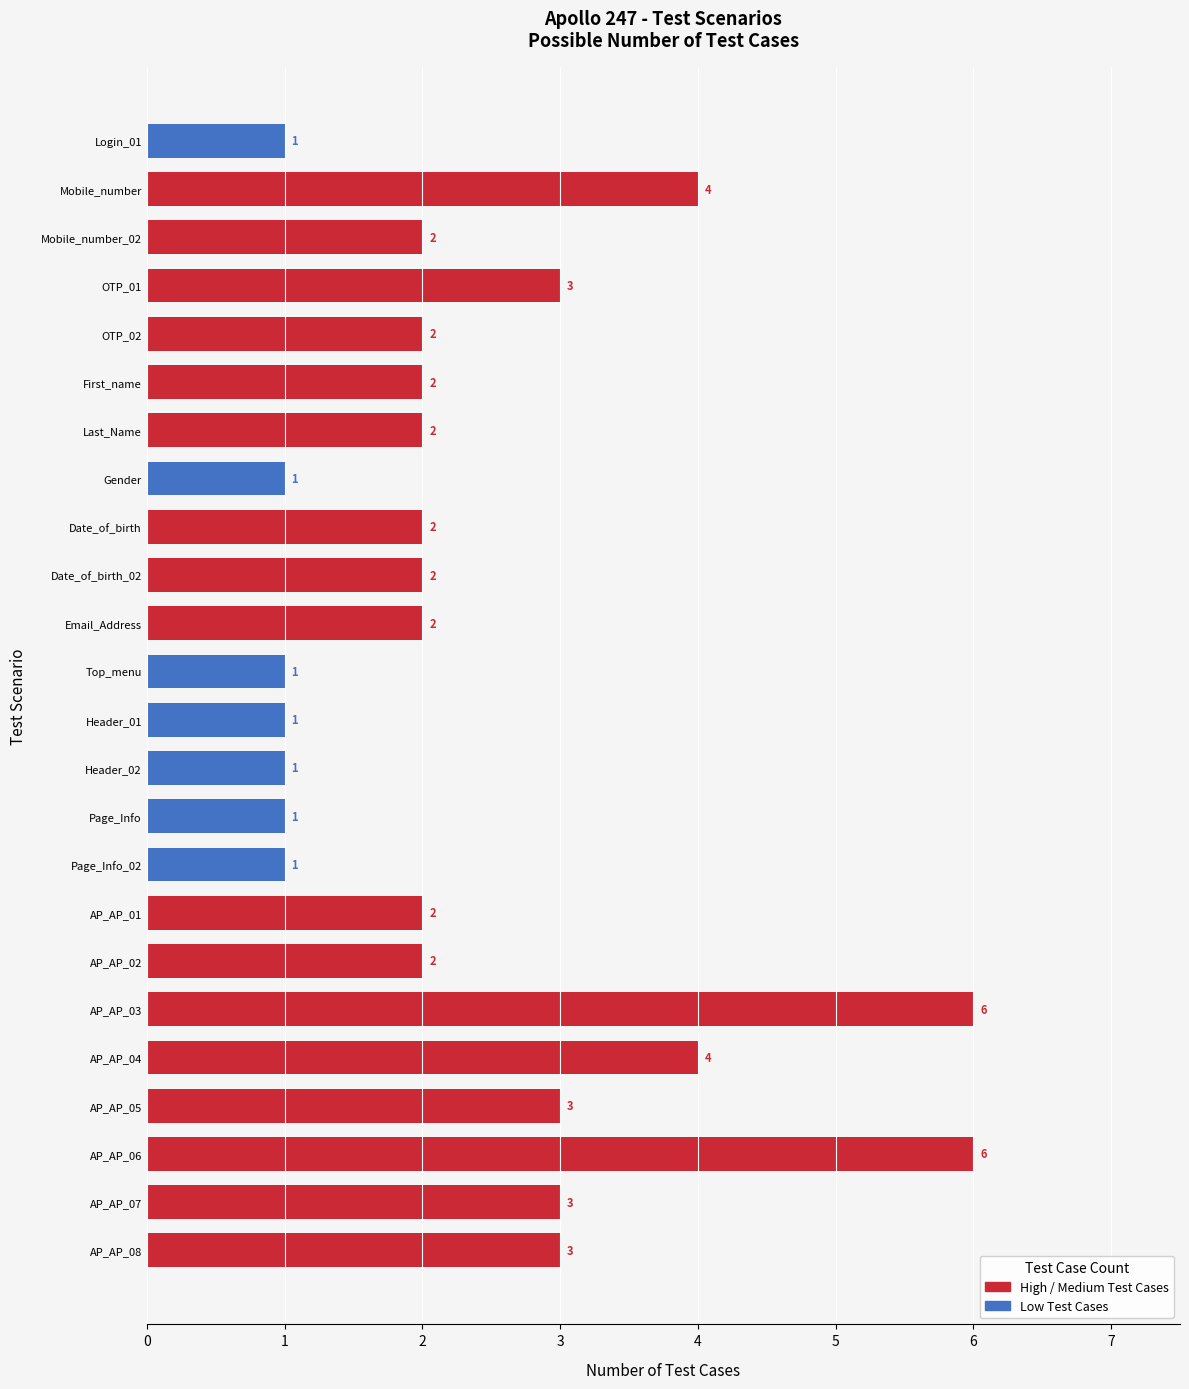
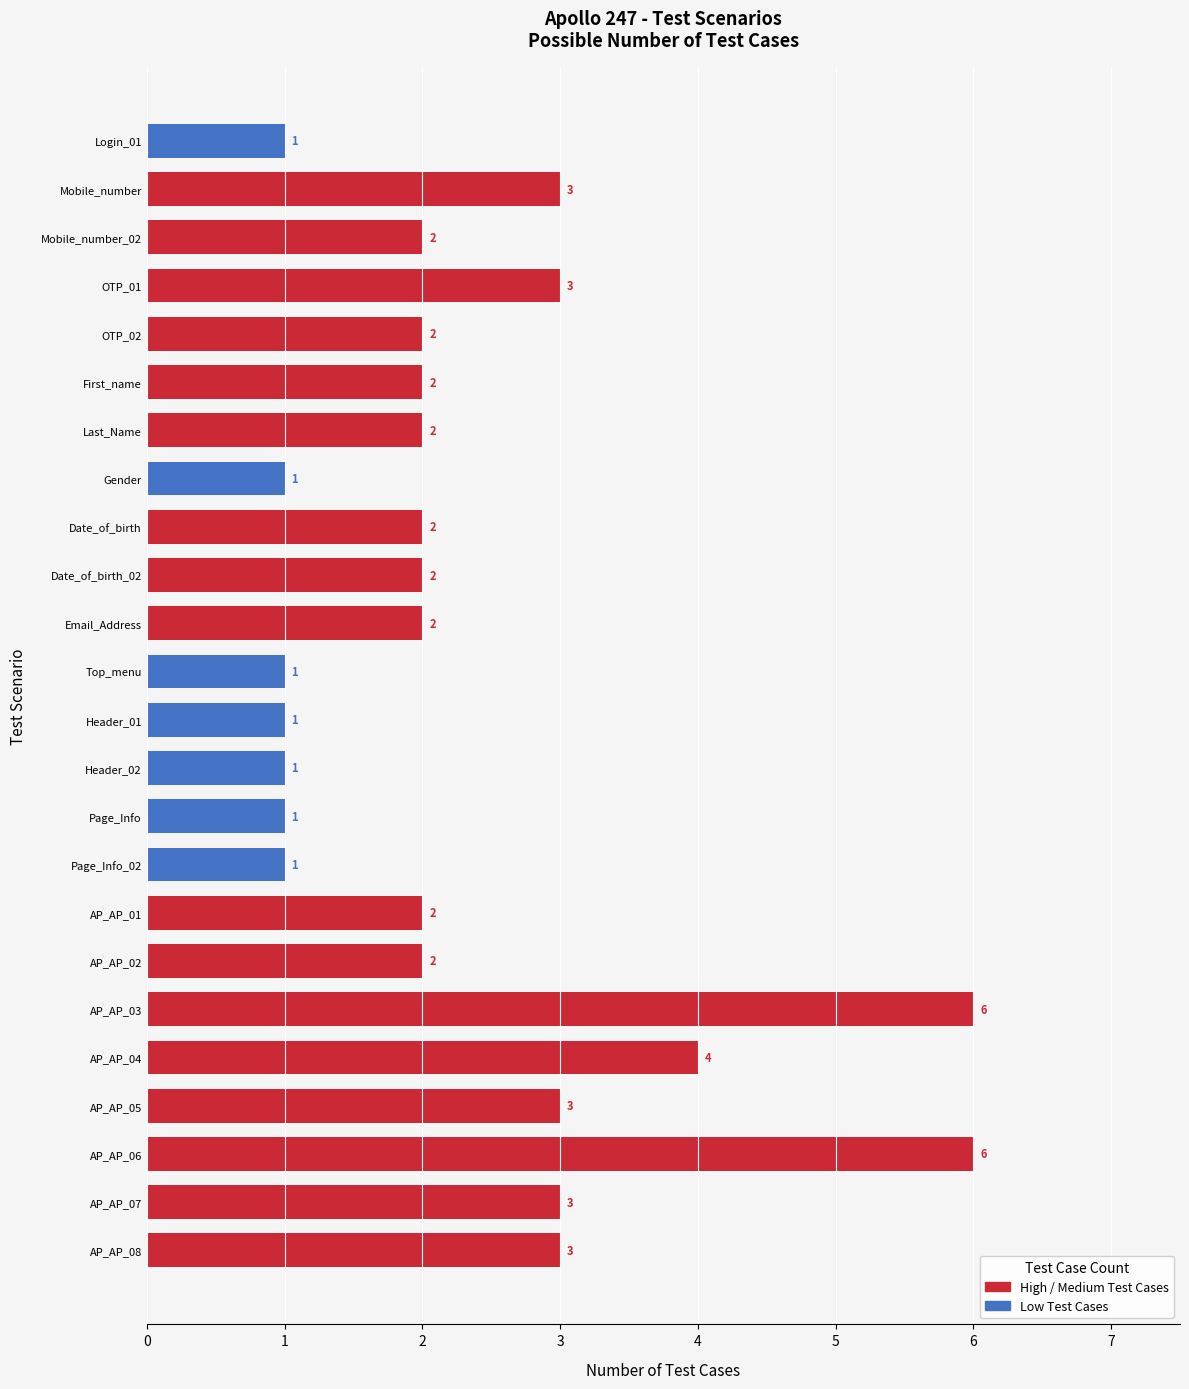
Mobile_number: 4 -> 3
